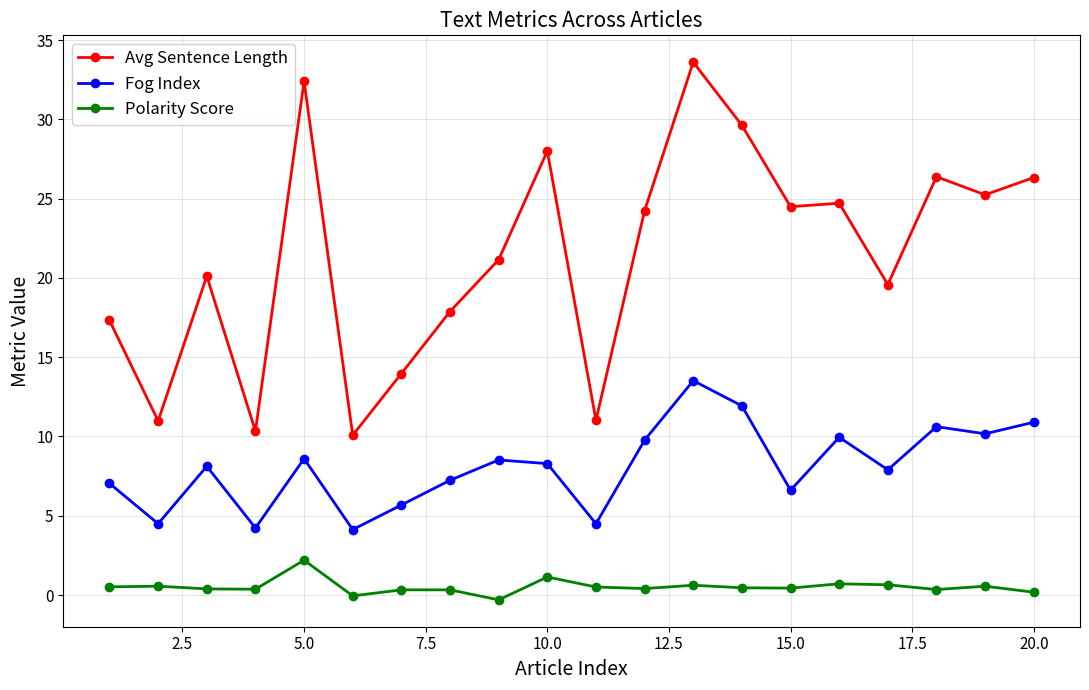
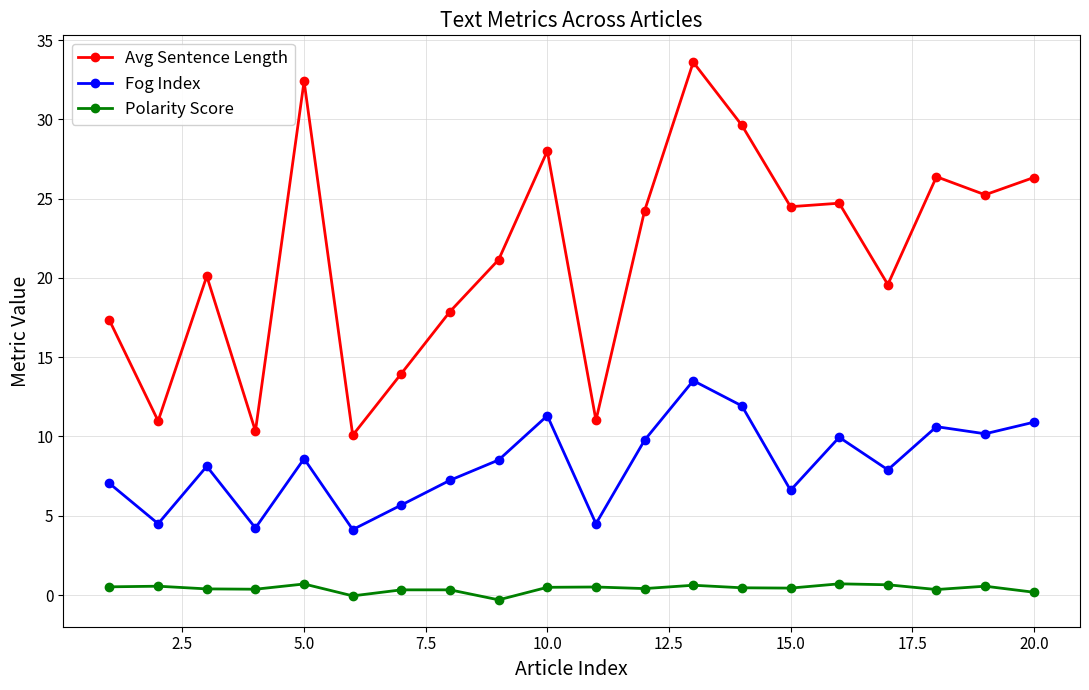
Polarity Score, 5.0: 2.2 -> 0.7
Fog Index, 10.0: 8.3 -> 11.3
Polarity Score, 10.0: 1.1 -> 0.5
